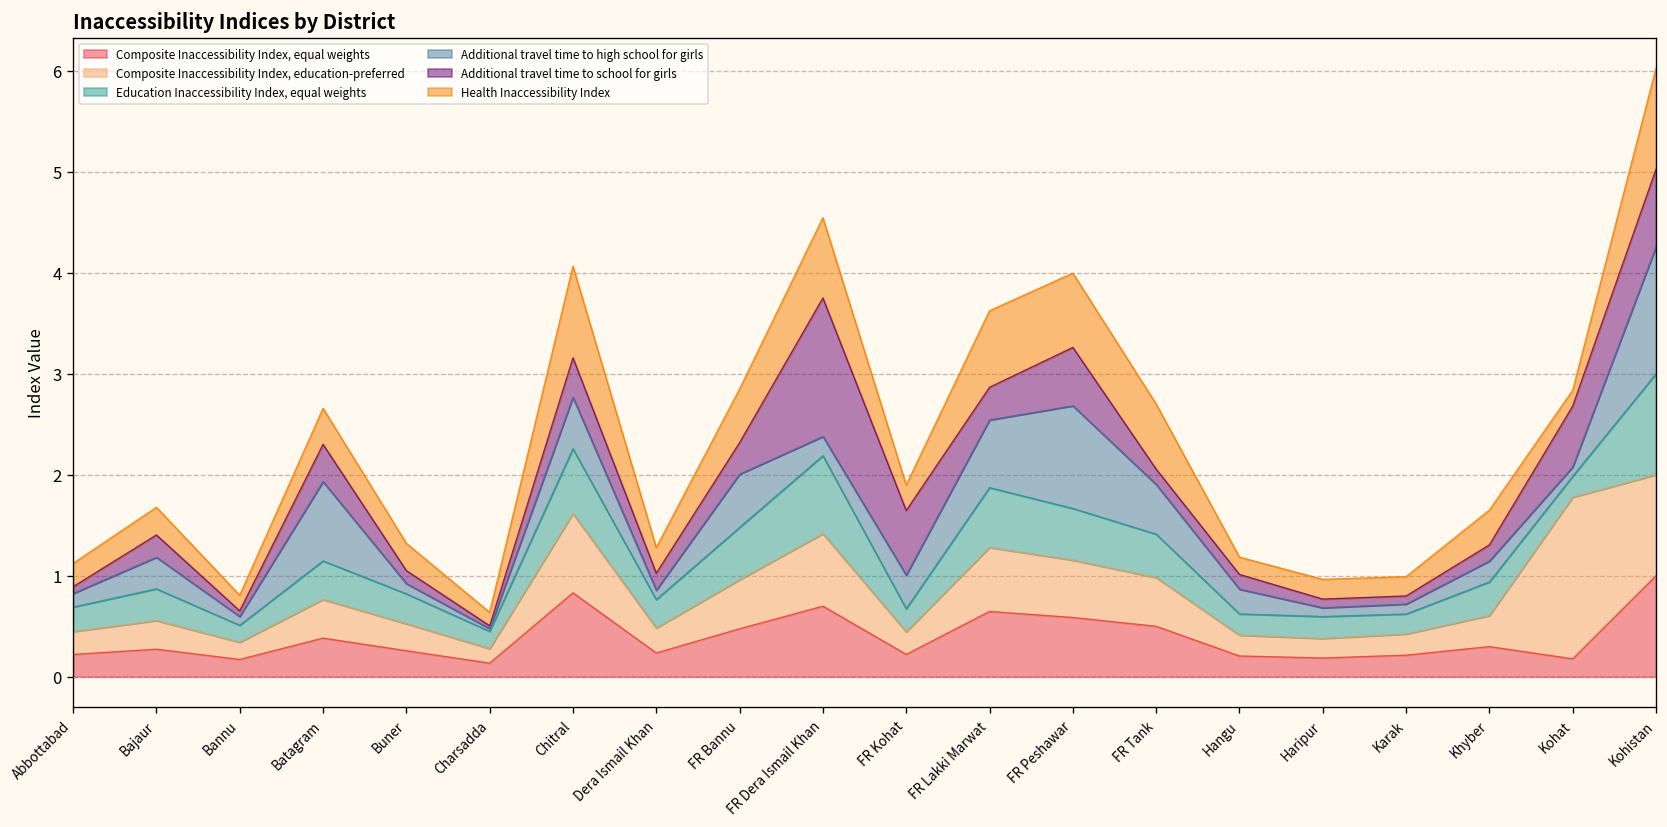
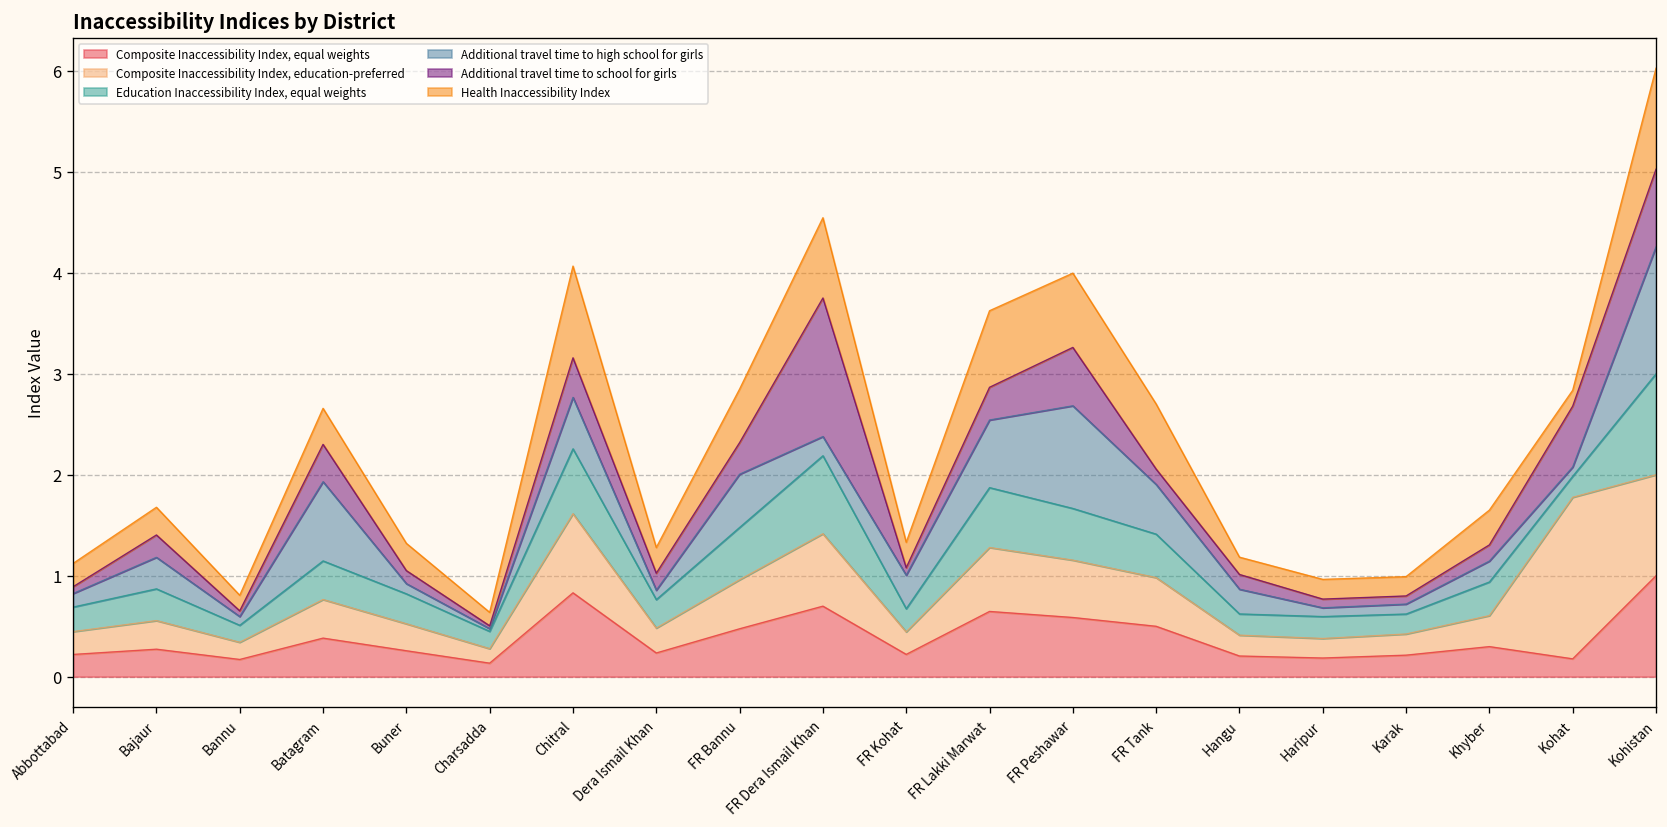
Additional travel time to school for girls, FR Kohat: 0.6 -> 0.1
